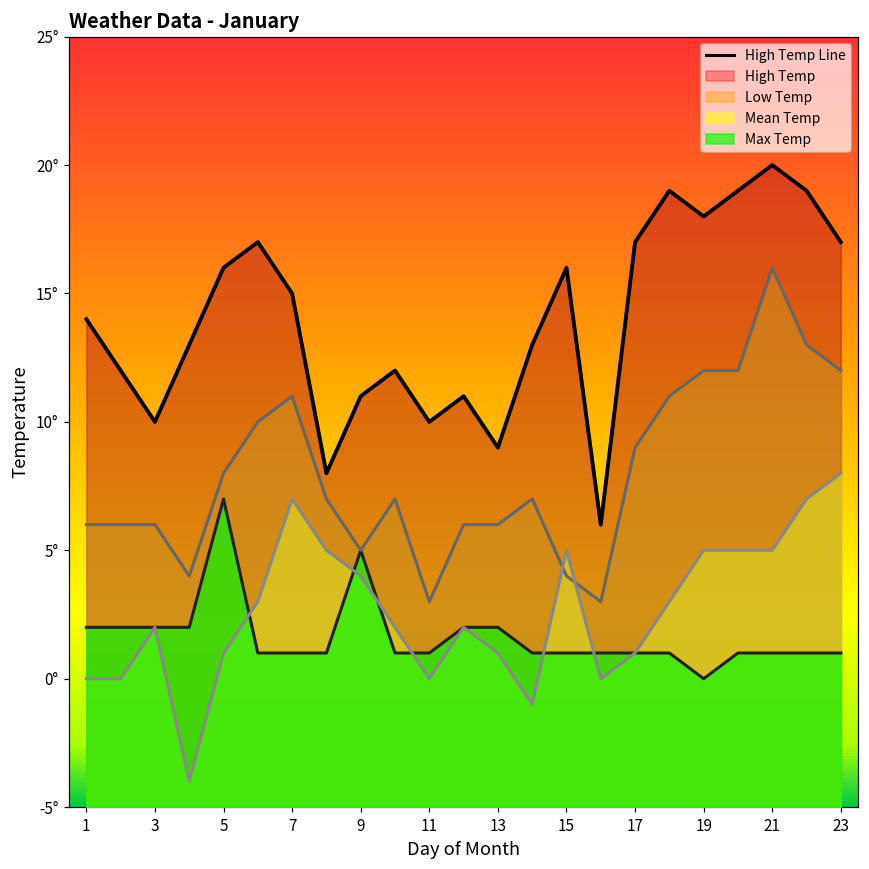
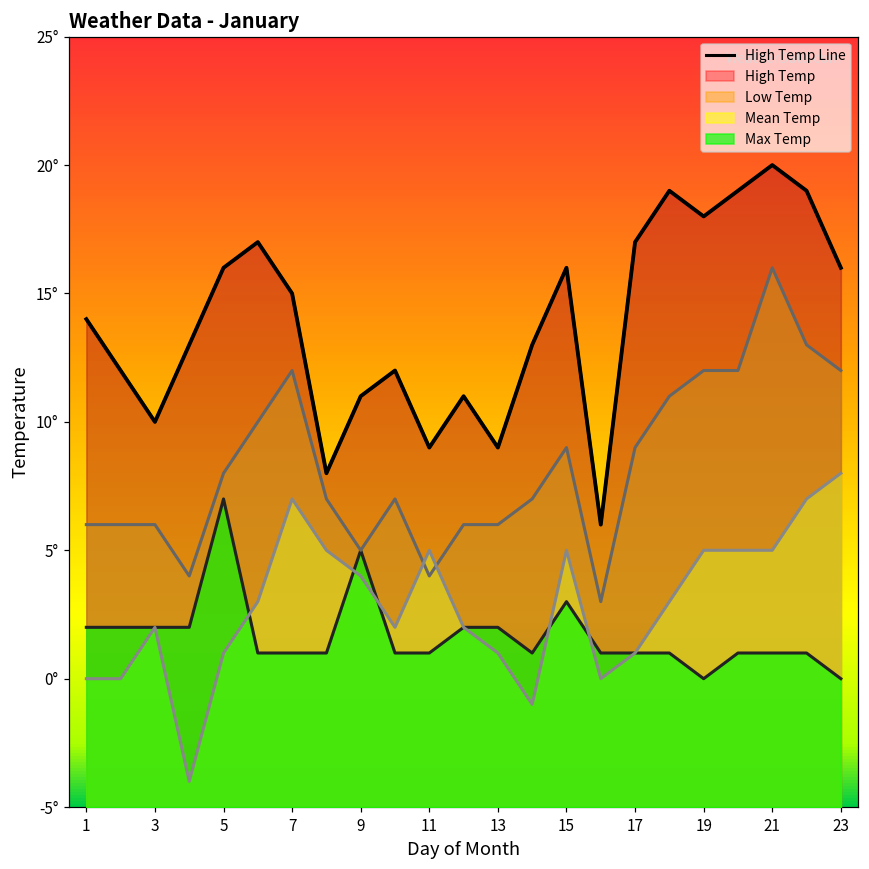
Low Temp, 7: 11° -> 12°
High Temp, 11: 10° -> 9°
Low Temp, 11: 3° -> 4°
Mean Temp, 11: 0° -> 5°
Max Temp, 15: 1° -> 3°
Low Temp, 15: 4° -> 9°
Max Temp, 23: 1° -> 0°
High Temp, 23: 17° -> 16°
